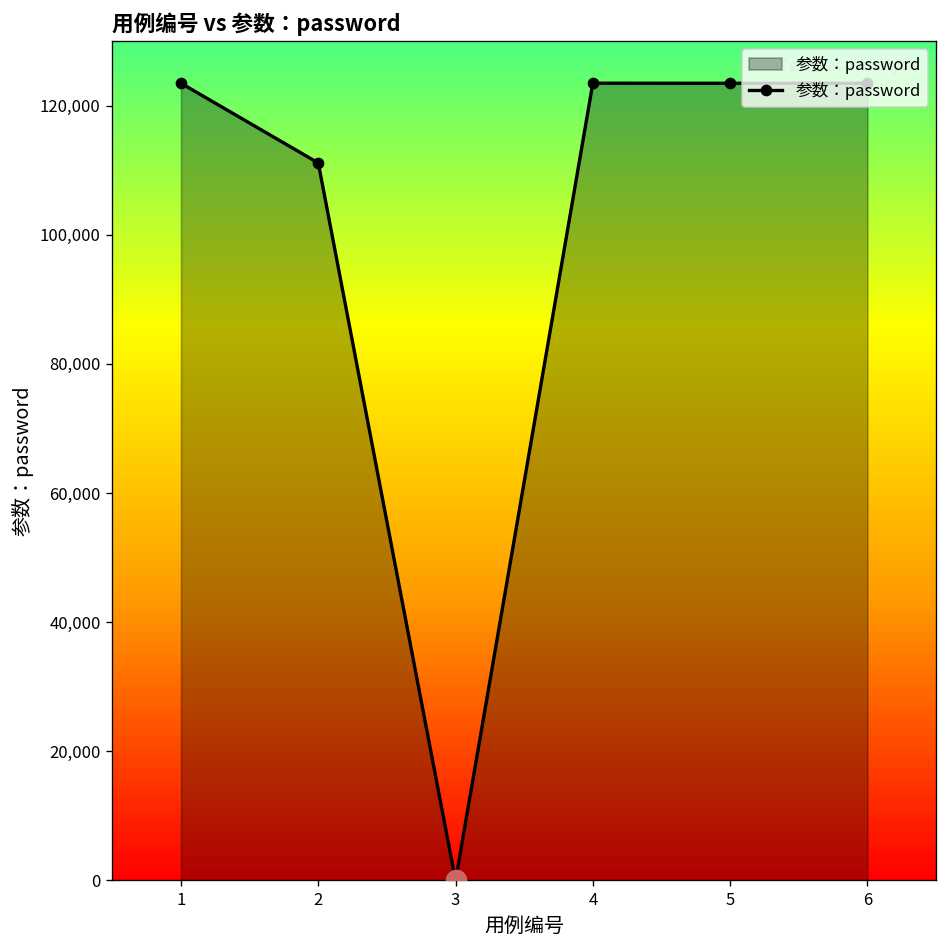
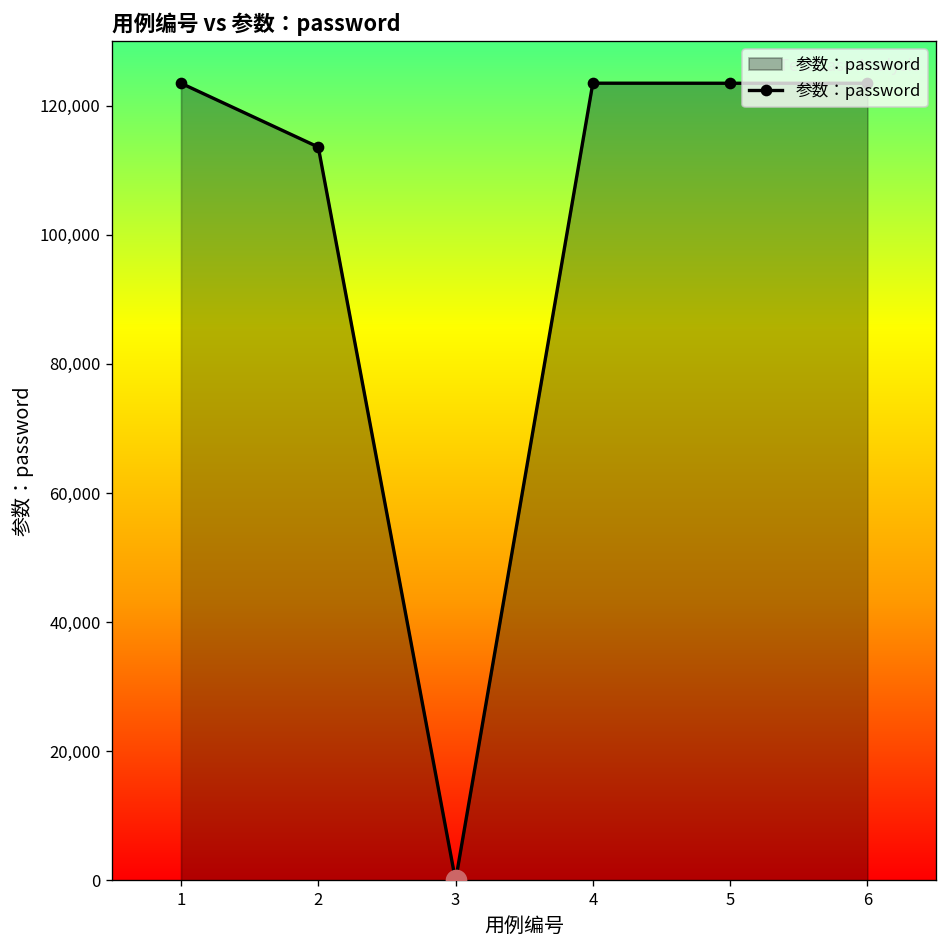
参数：password, 2: 111,000 -> 114,000
